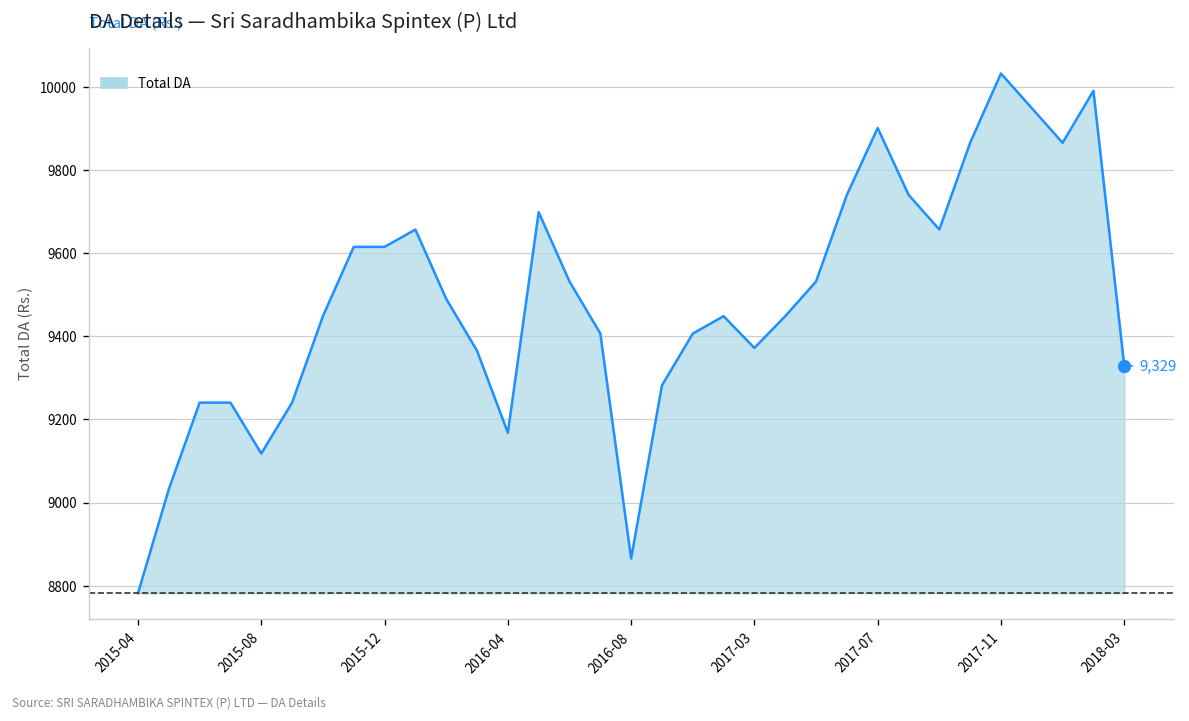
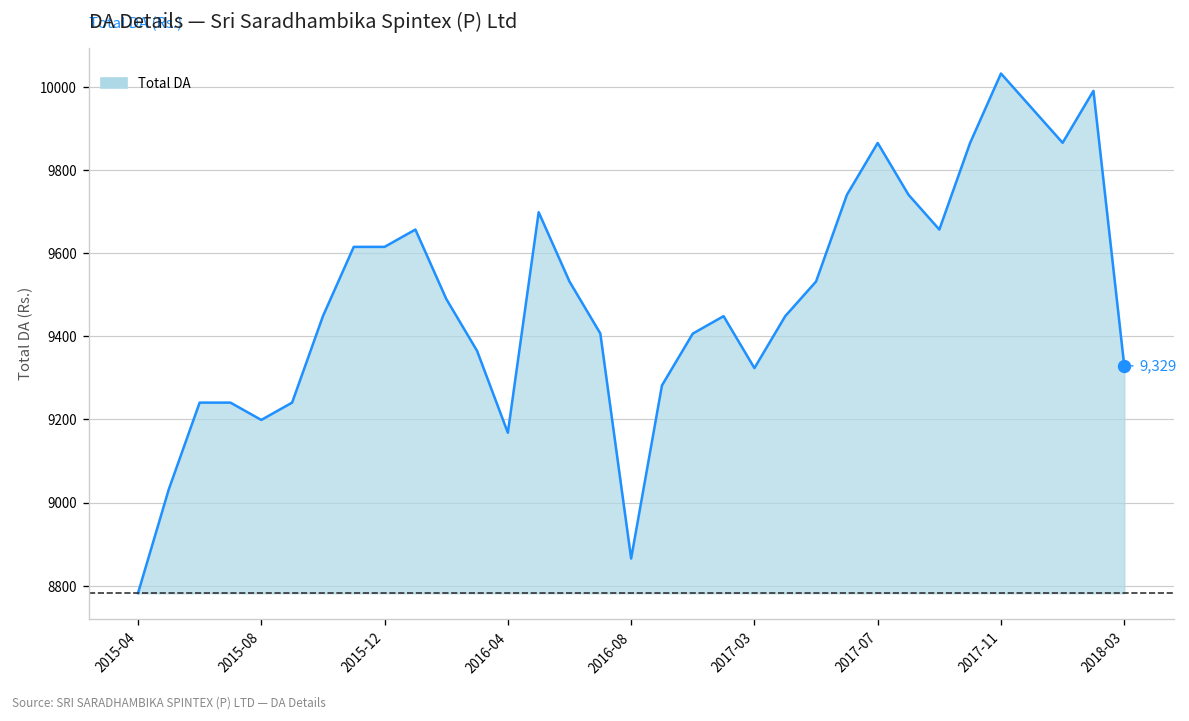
Total DA, 2015-08: 9120 -> 9200
Total DA, 2017-03: 9370 -> 9320
Total DA, 2017-07: 9900 -> 9860
